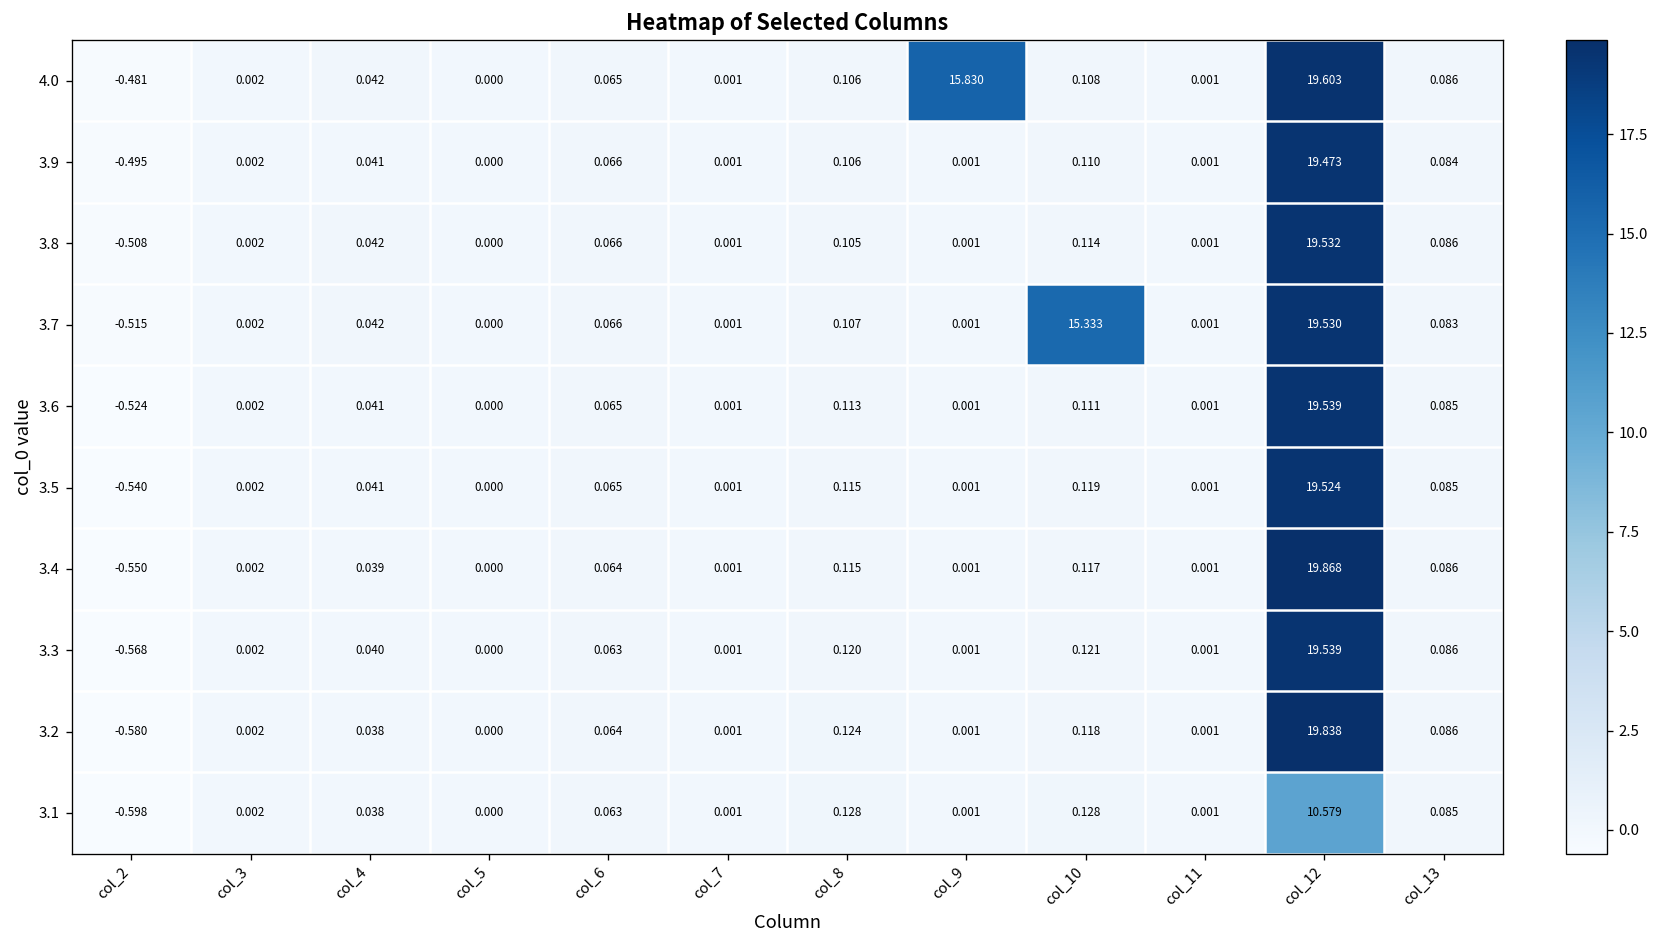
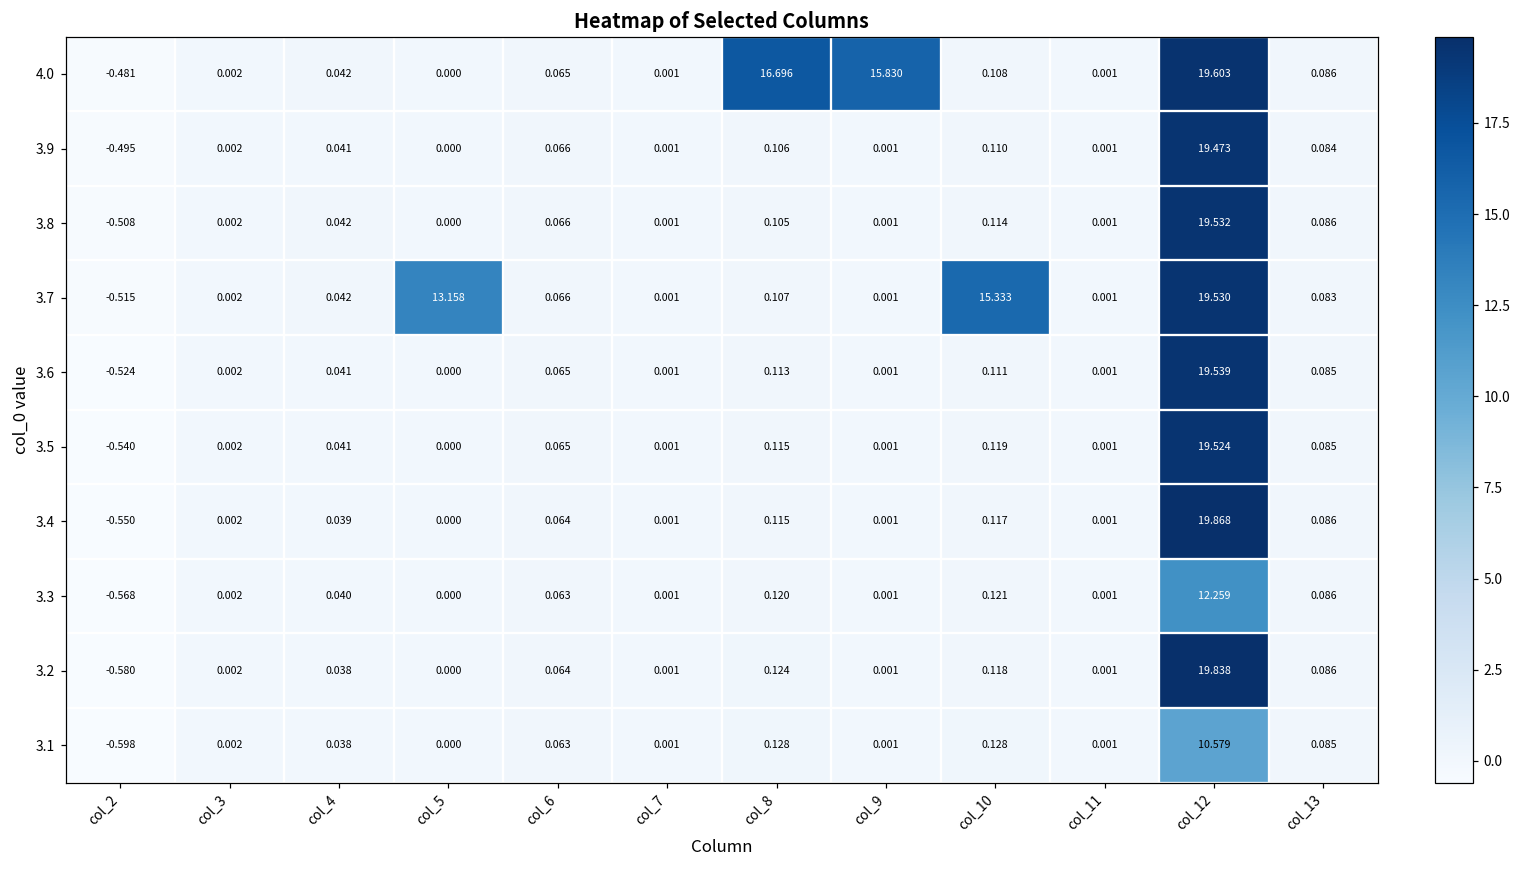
4.0, col_8: 0.106 -> 16.696
3.7, col_5: 0.000 -> 13.158
3.3, col_12: 19.539 -> 12.259
